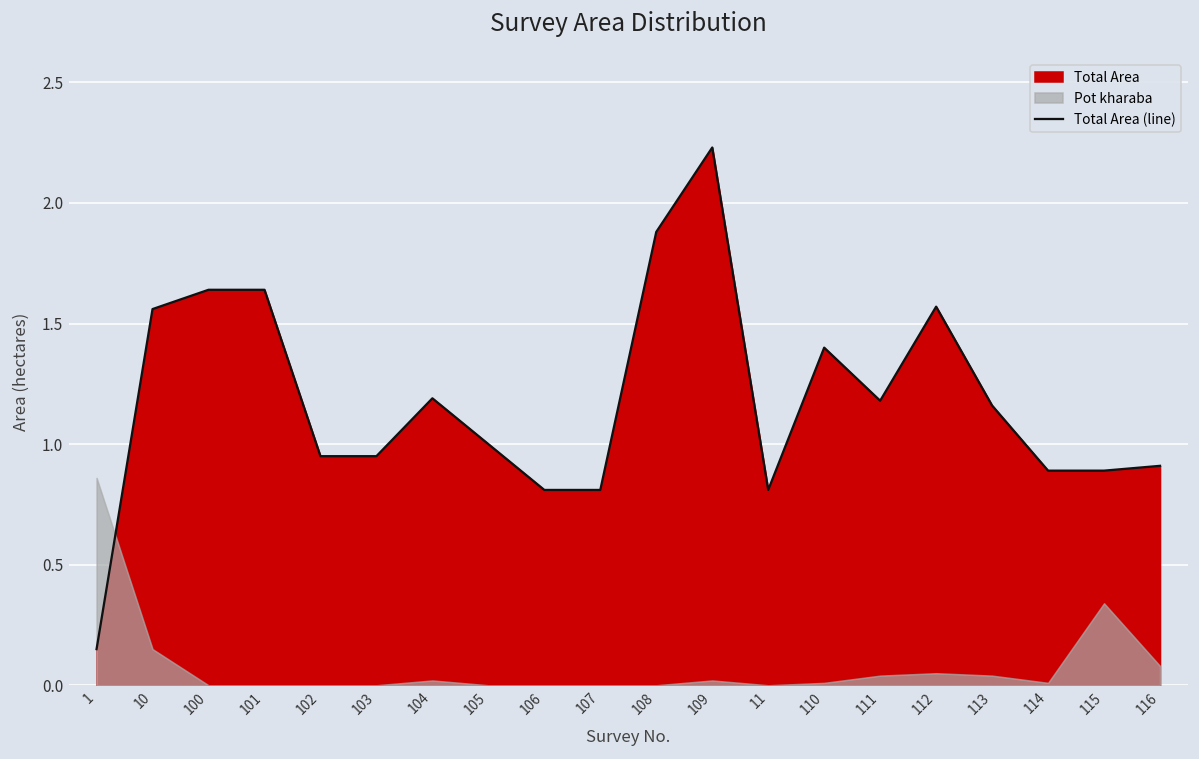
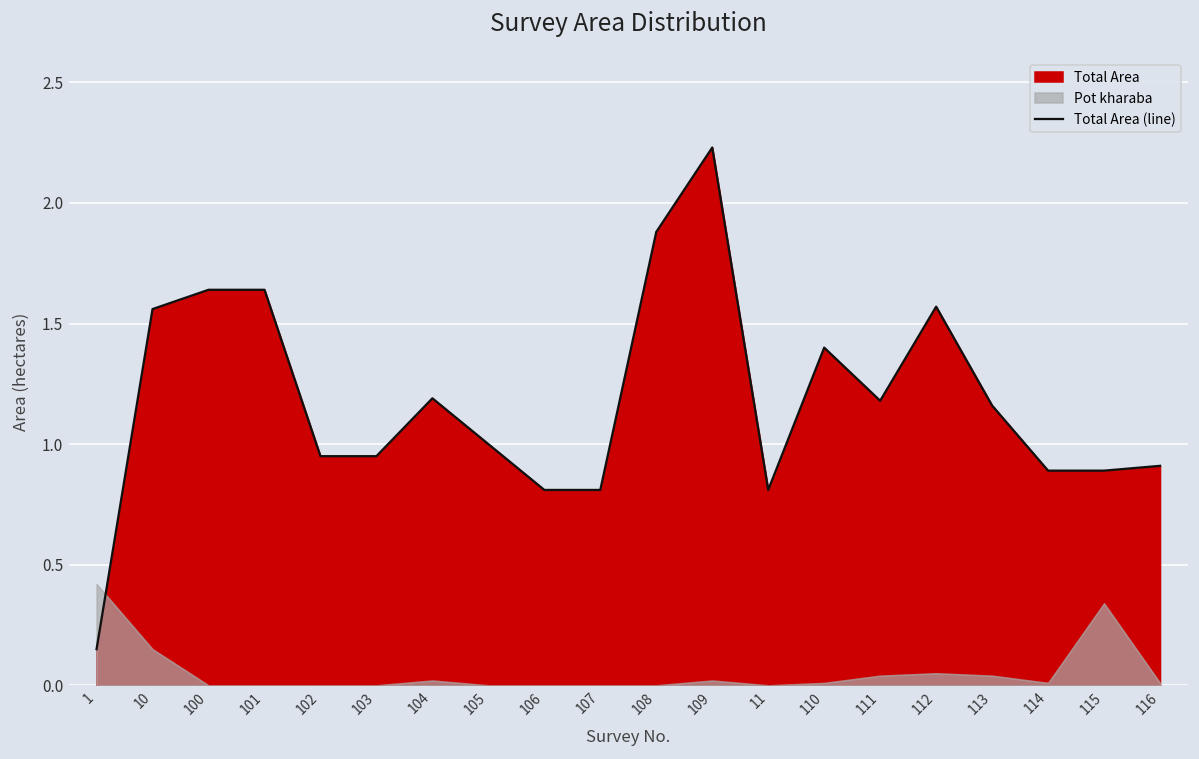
Pot kharaba, 1: 0.86 -> 0.42
Pot kharaba, 116: 0.08 -> 0.01
